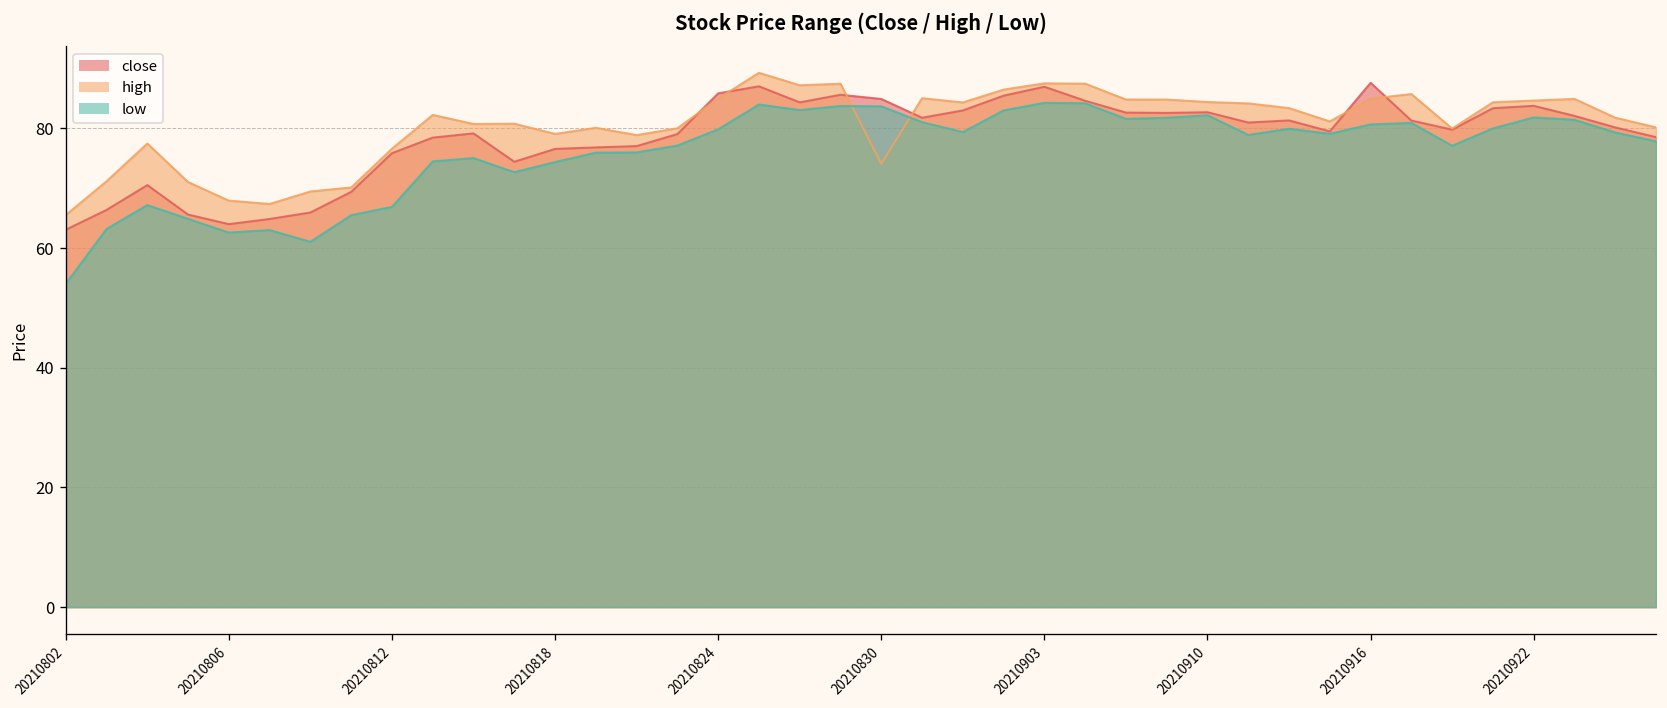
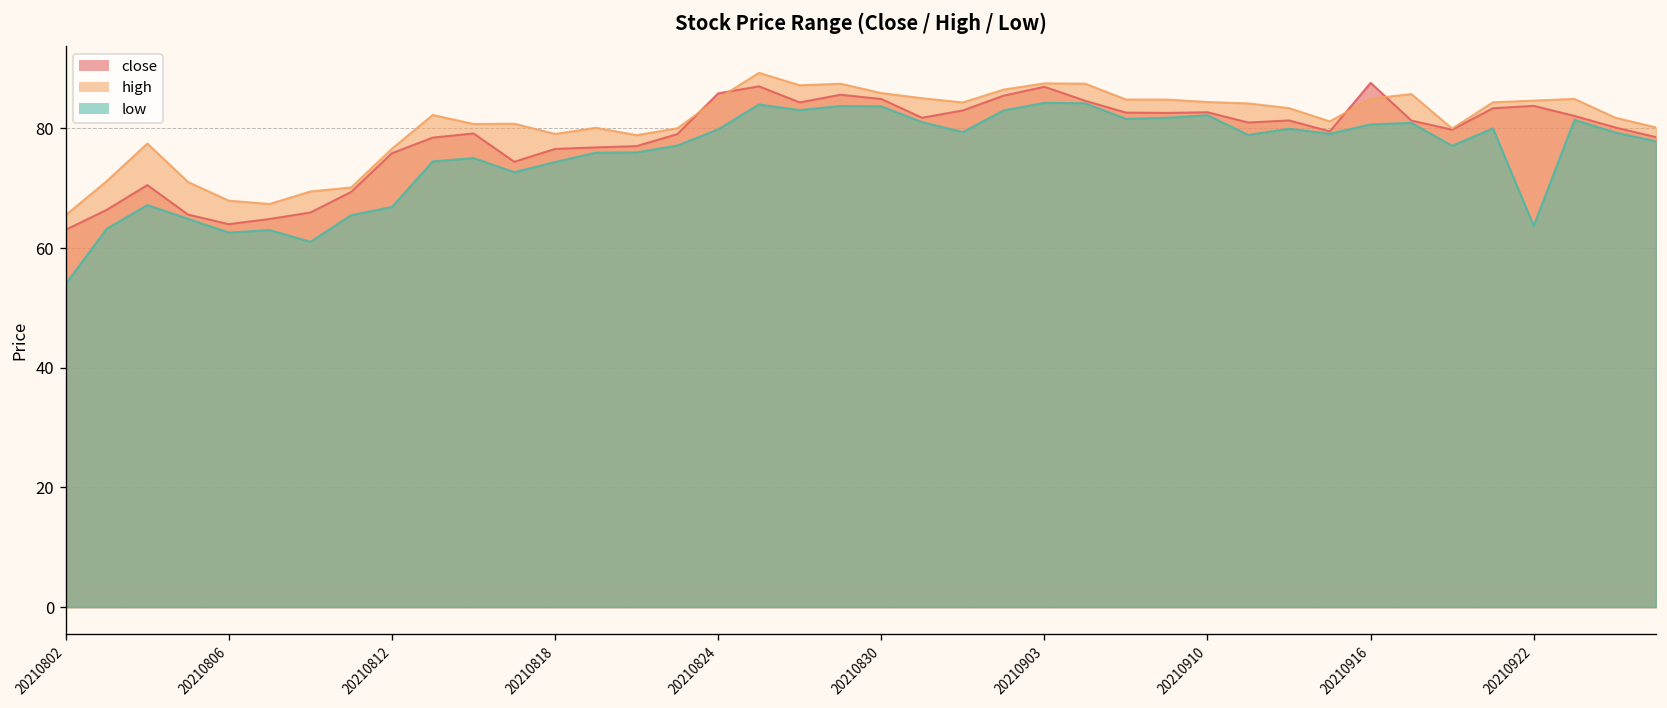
high, 20210830: 74 -> 86
low, 20210922: 82 -> 64
